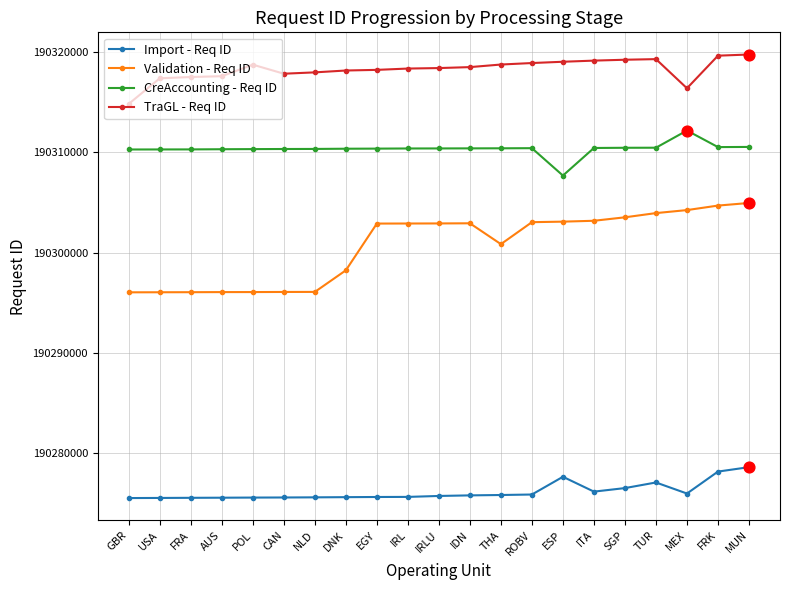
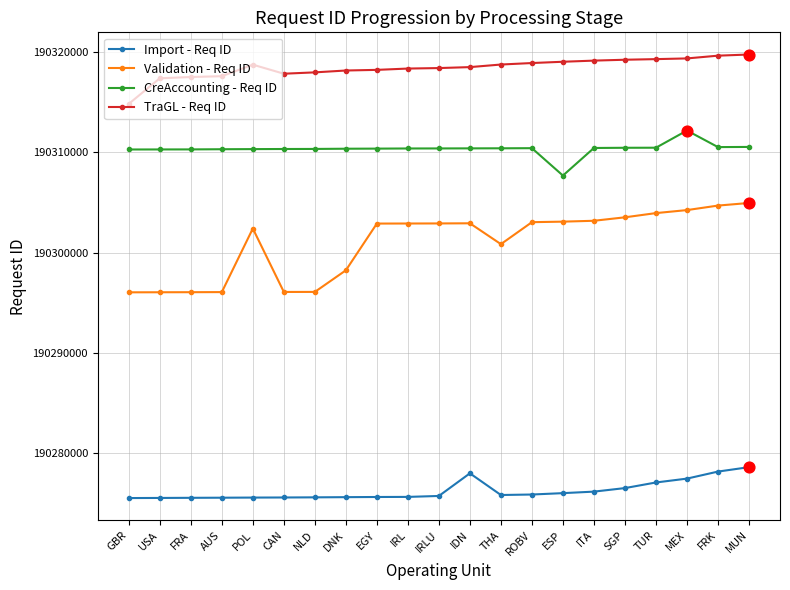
Validation - Req ID, POL: 190296100 -> 190302400
Import - Req ID, IDN: 190275800 -> 190278000
Import - Req ID, ESP: 190277700 -> 190276000
Import - Req ID, MEX: 190276000 -> 190277500
TraGL - Req ID, MEX: 190316400 -> 190319400
